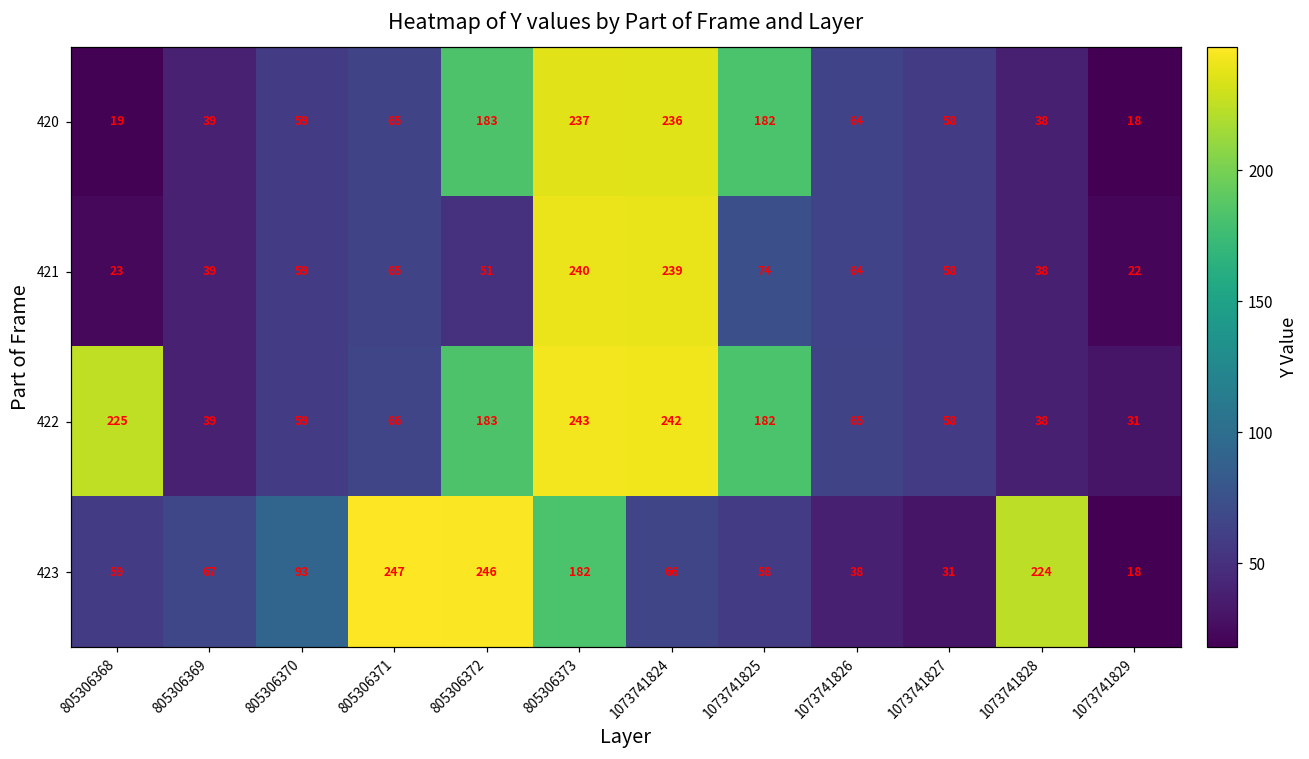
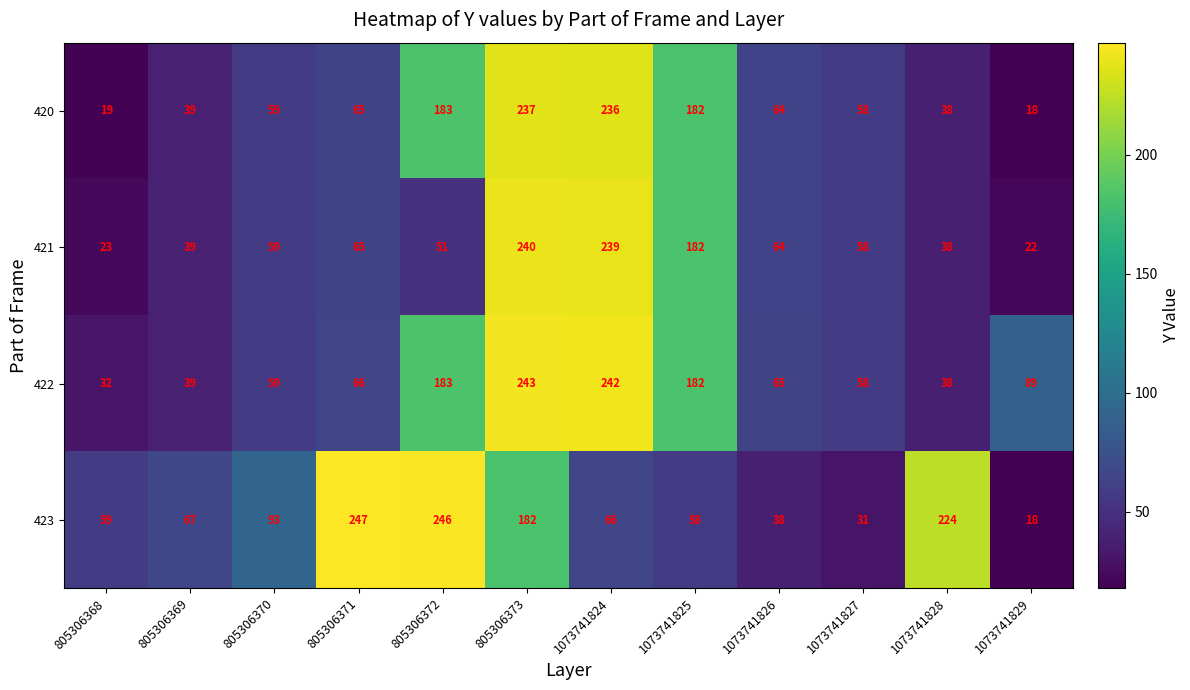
421, 1073741825: 74 -> 182
422, 805306368: 225 -> 32
422, 1073741829: 31 -> 89
